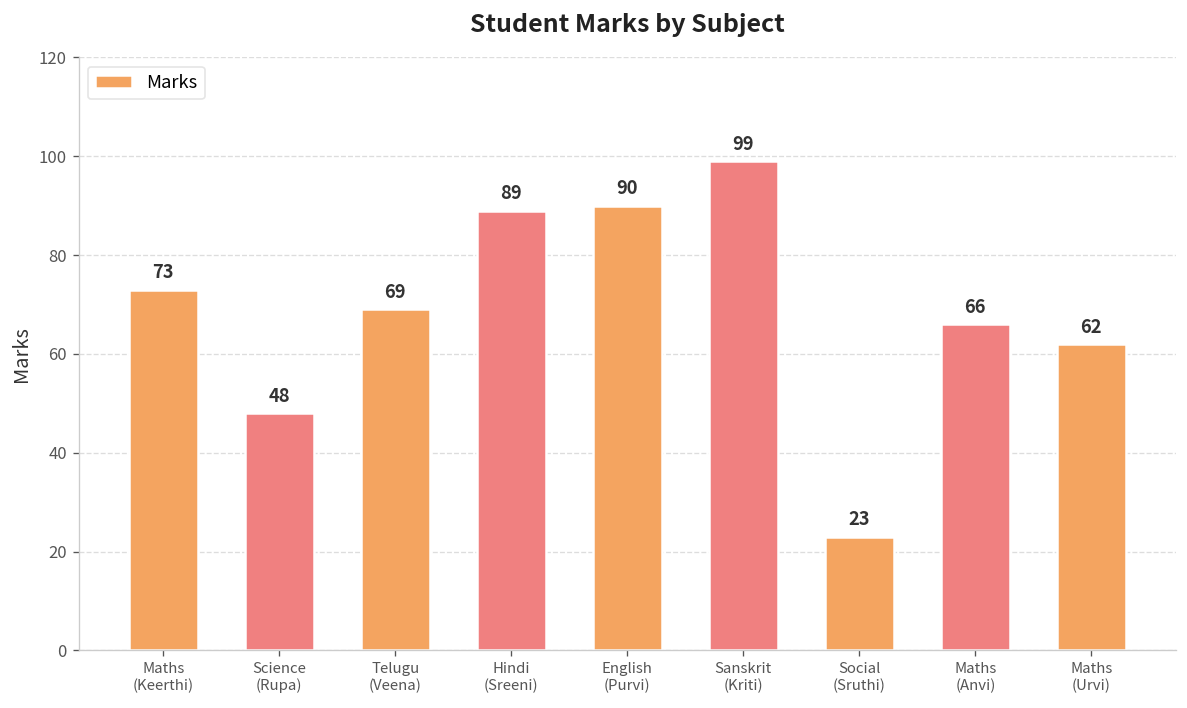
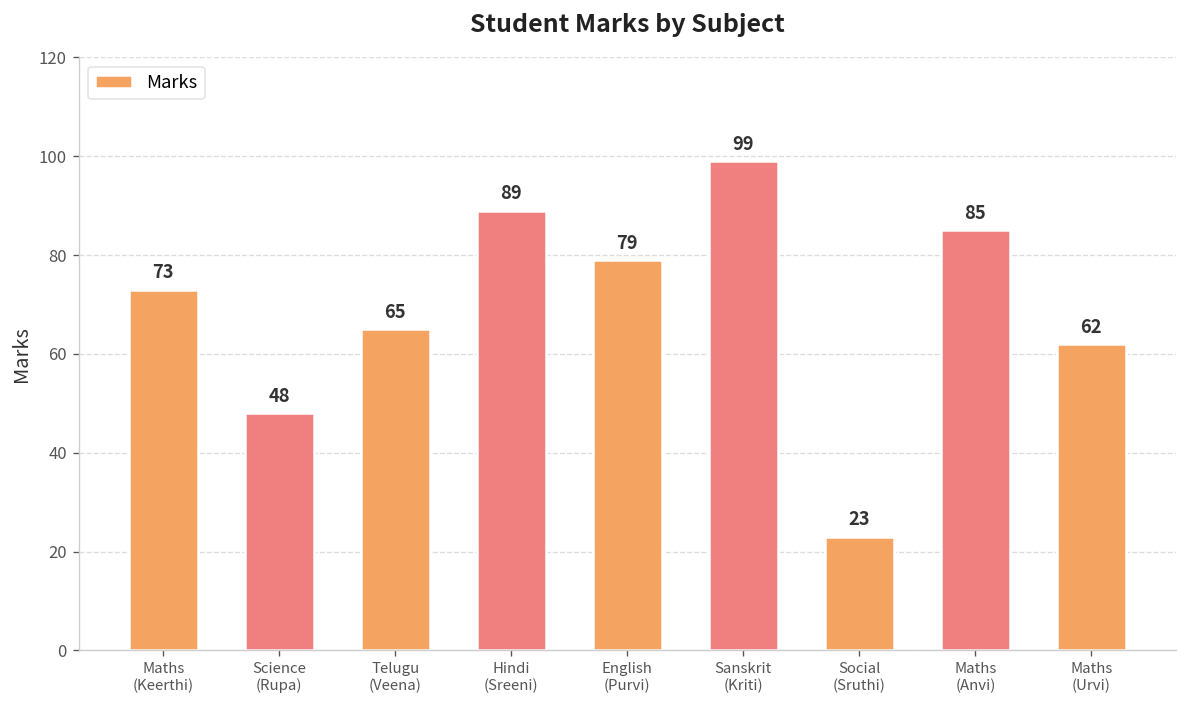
Telugu (Veena): 69 -> 65
English (Purvi): 90 -> 79
Maths (Anvi): 66 -> 85
